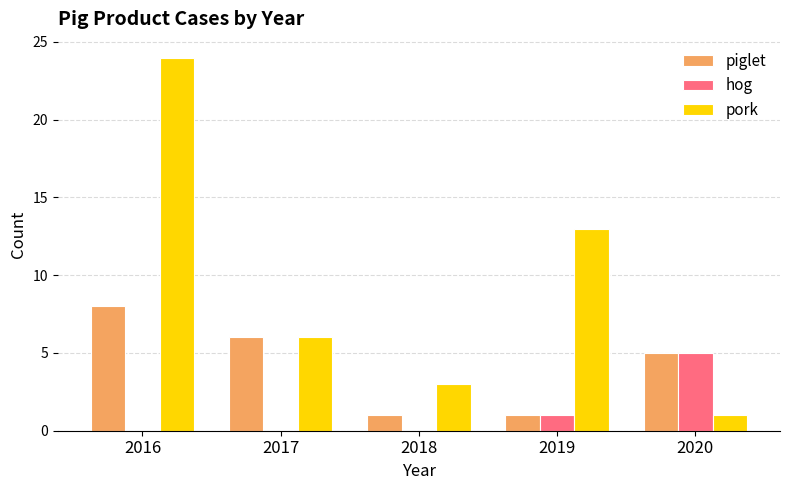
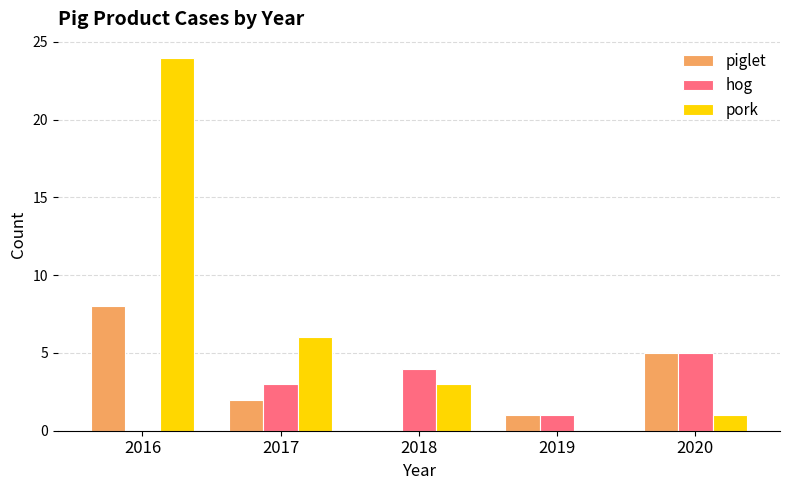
piglet, 2017: 6 -> 2
hog, 2017: 0 -> 3
piglet, 2018: 1 -> 0
hog, 2018: 0 -> 4
pork, 2019: 13 -> 0
